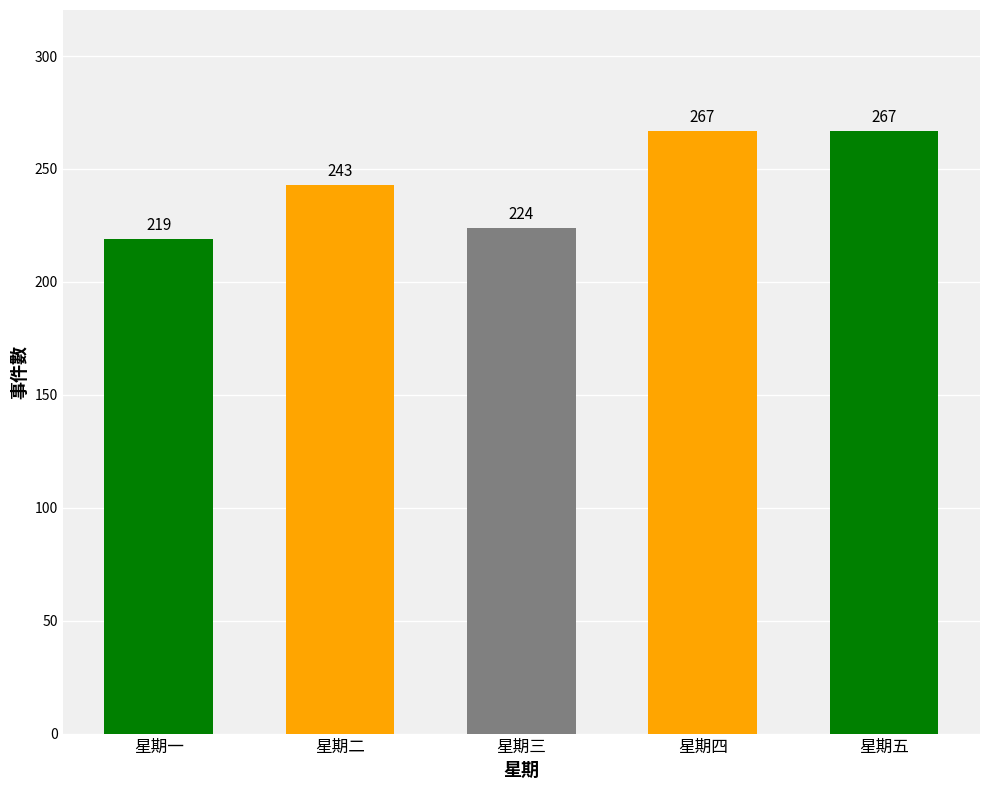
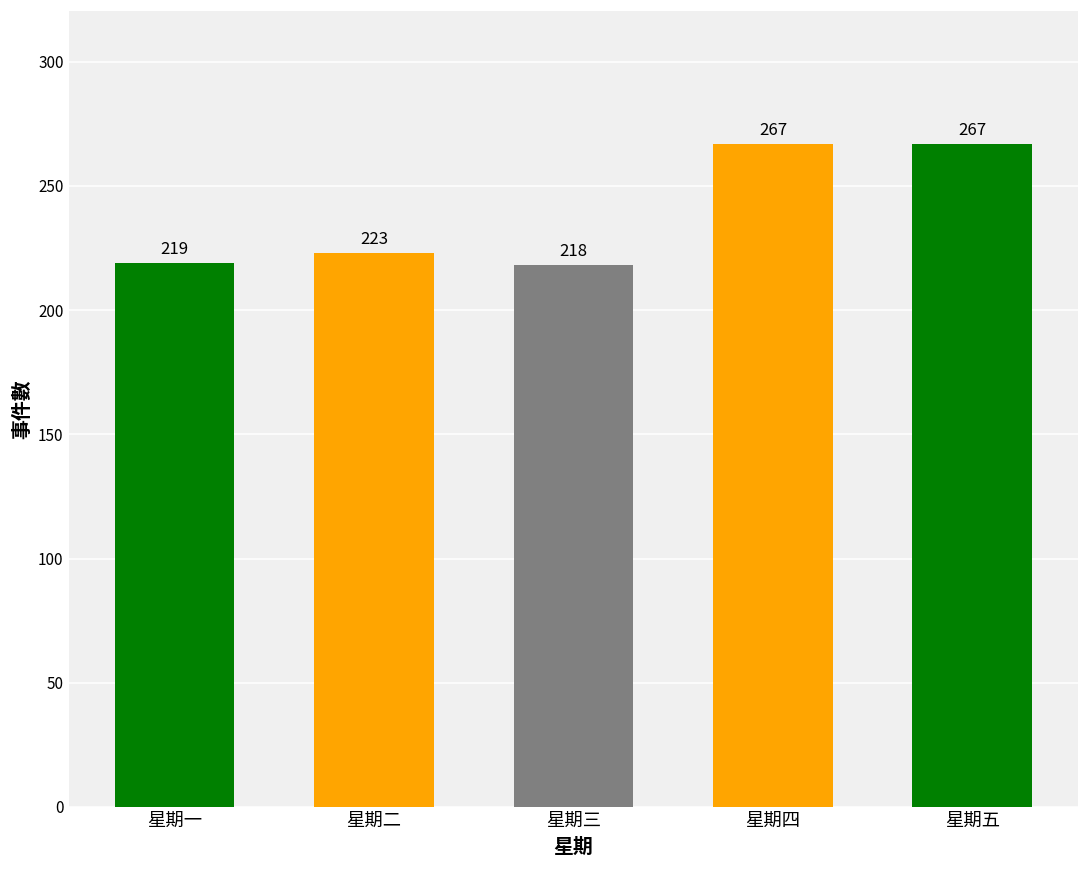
星期二: 243 -> 223
星期三: 224 -> 218
